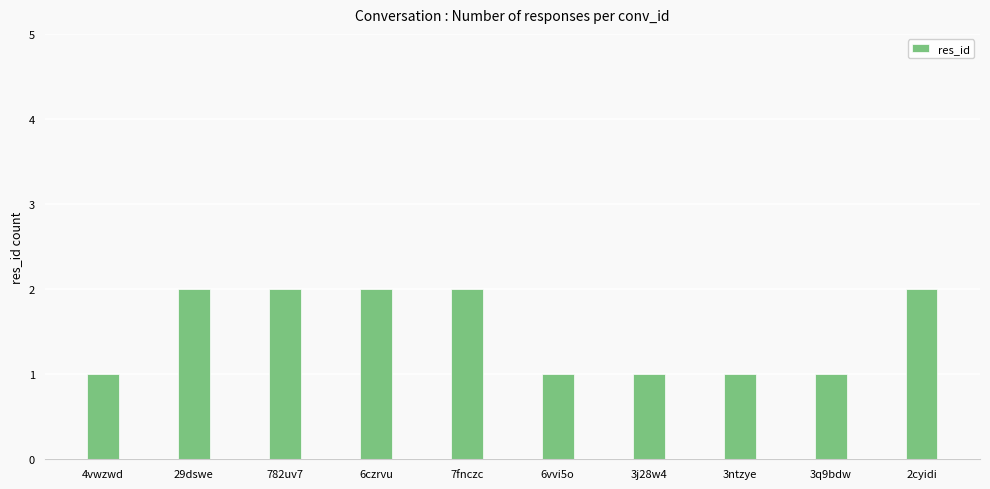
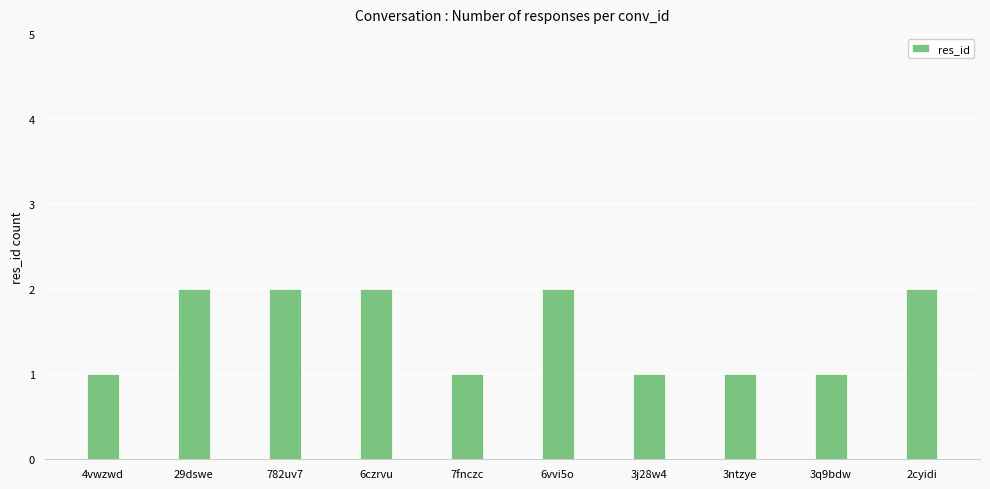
7fnczc: 2 -> 1
6vvi5o: 1 -> 2
